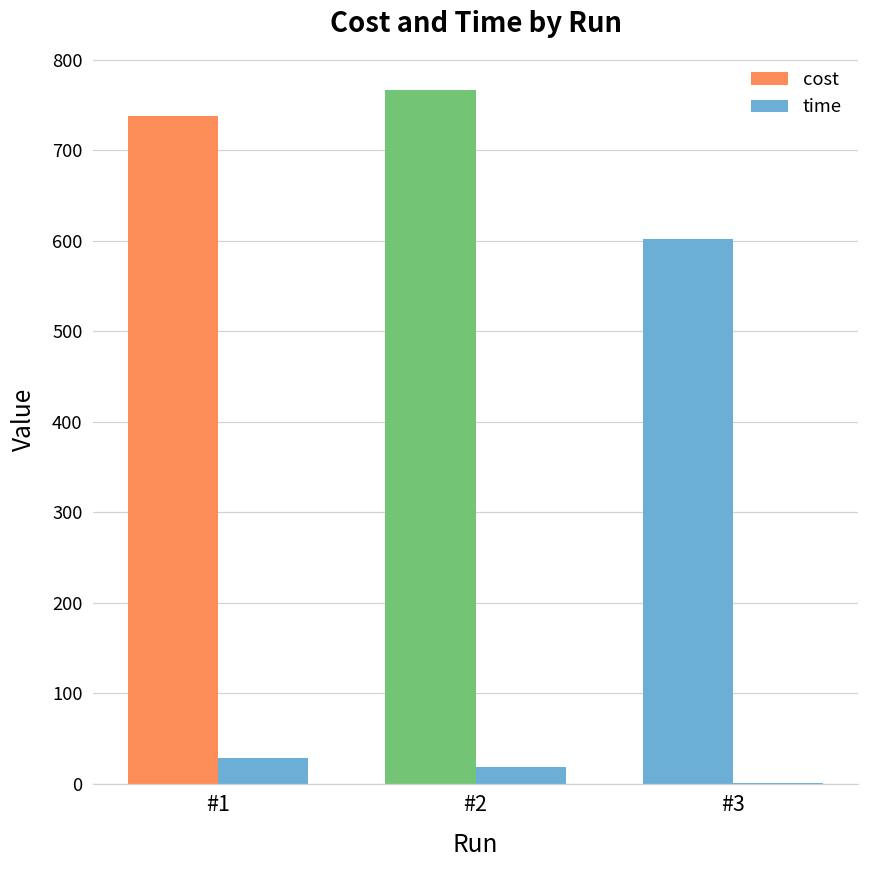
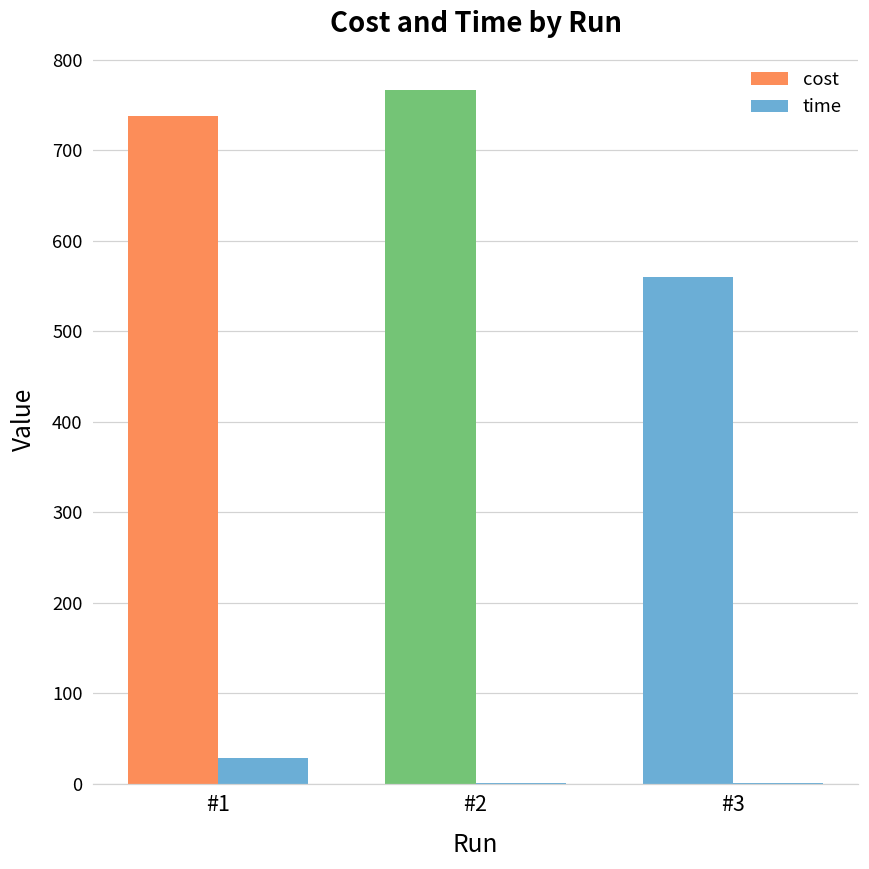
time, #2: 20 -> 0
cost, #3: 600 -> 560
